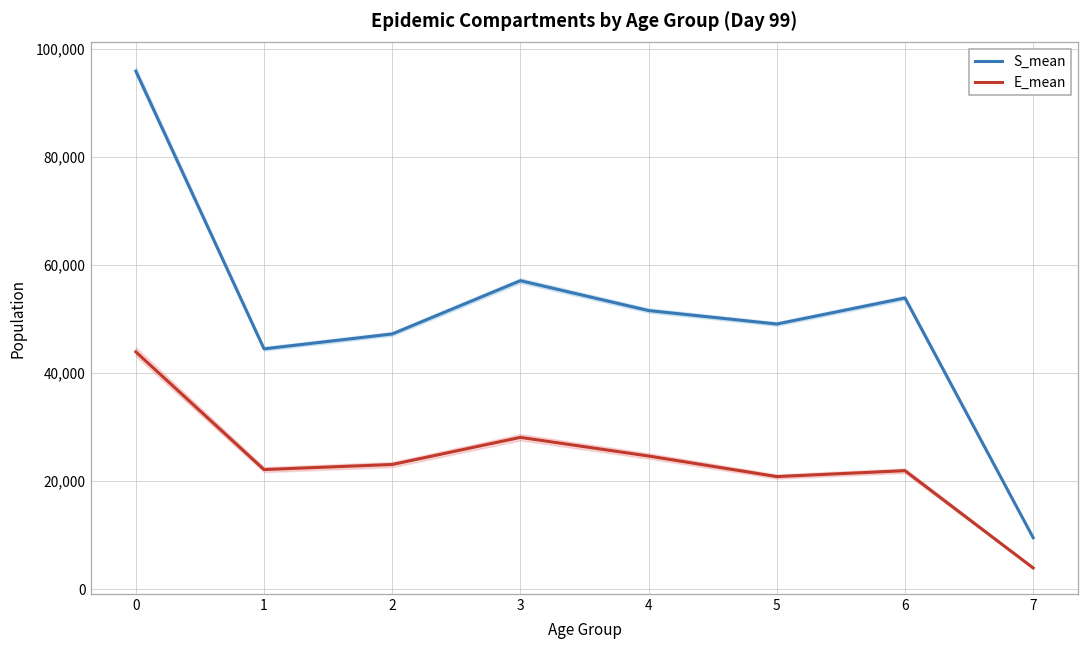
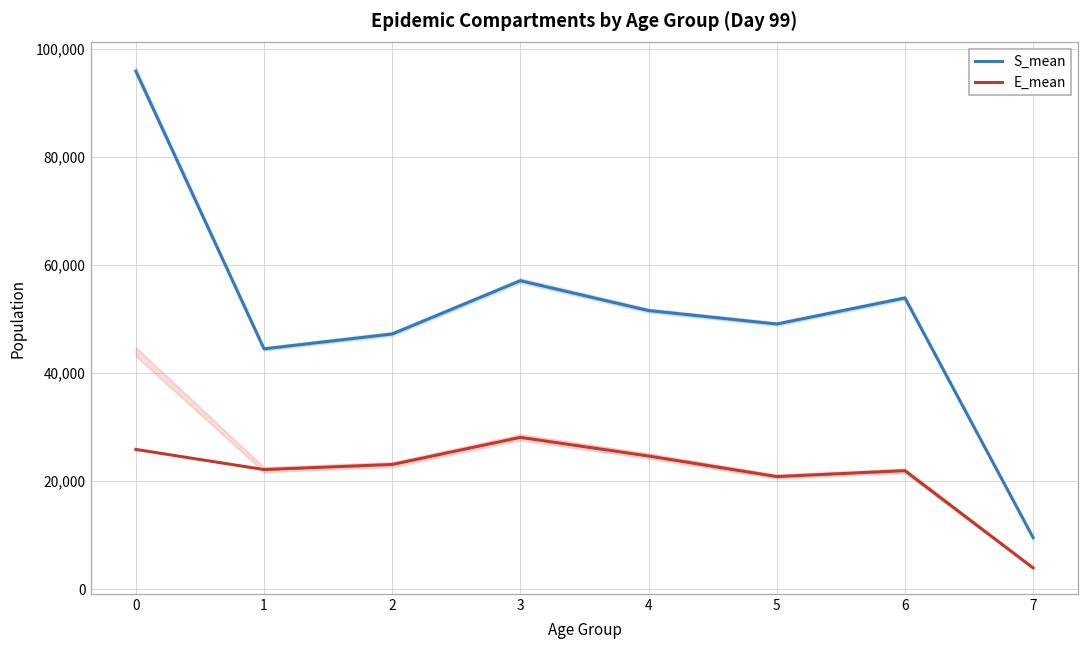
E_mean, 0: 44,000 -> 26,000
